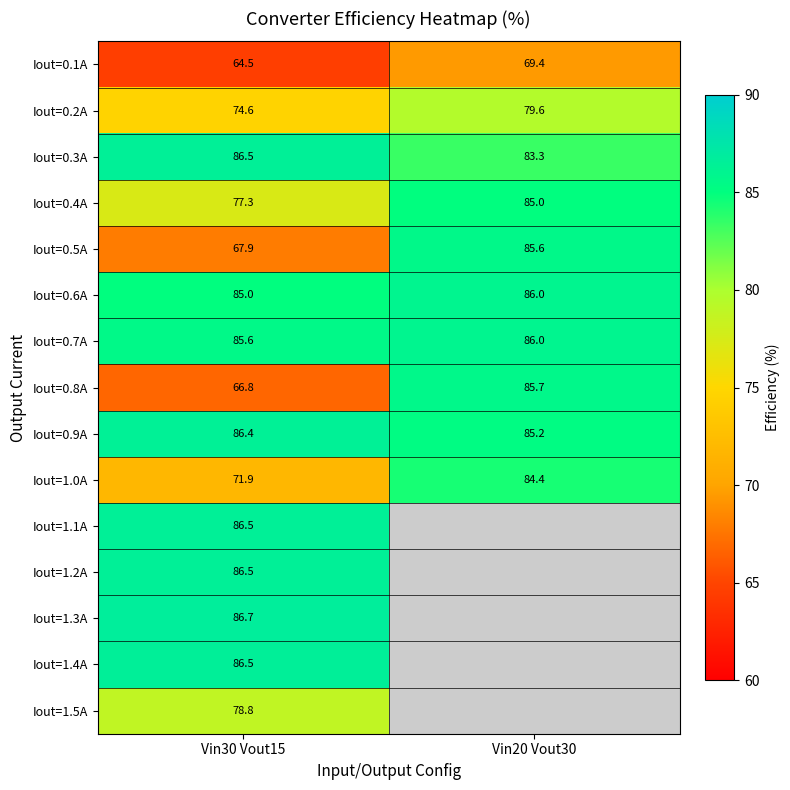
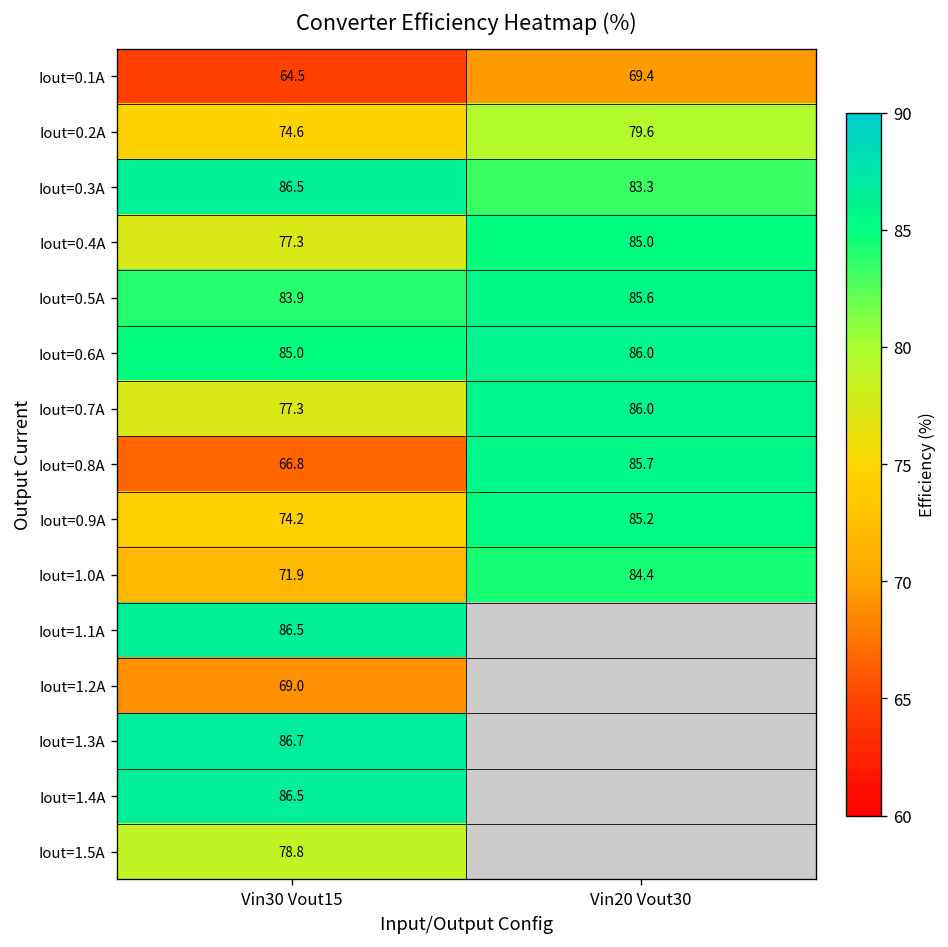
Iout=0.5A, Vin30 Vout15: 67.9 -> 83.9
Iout=0.7A, Vin30 Vout15: 85.6 -> 77.3
Iout=0.9A, Vin30 Vout15: 86.4 -> 74.2
Iout=1.2A, Vin30 Vout15: 86.5 -> 69.0
